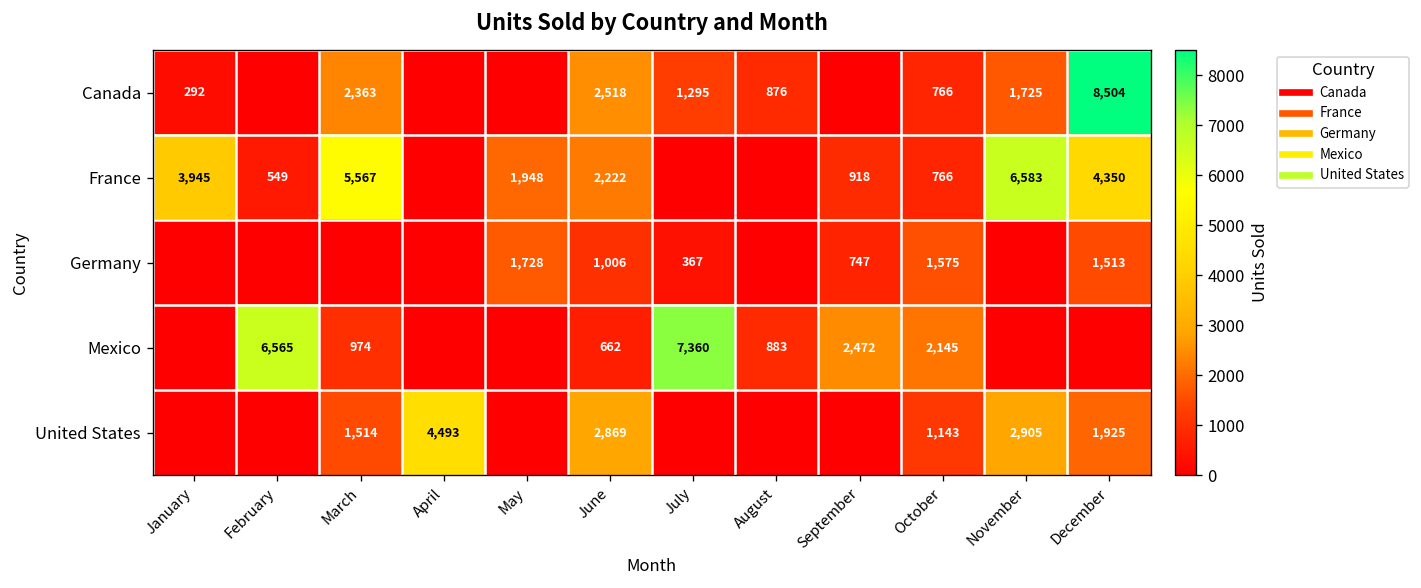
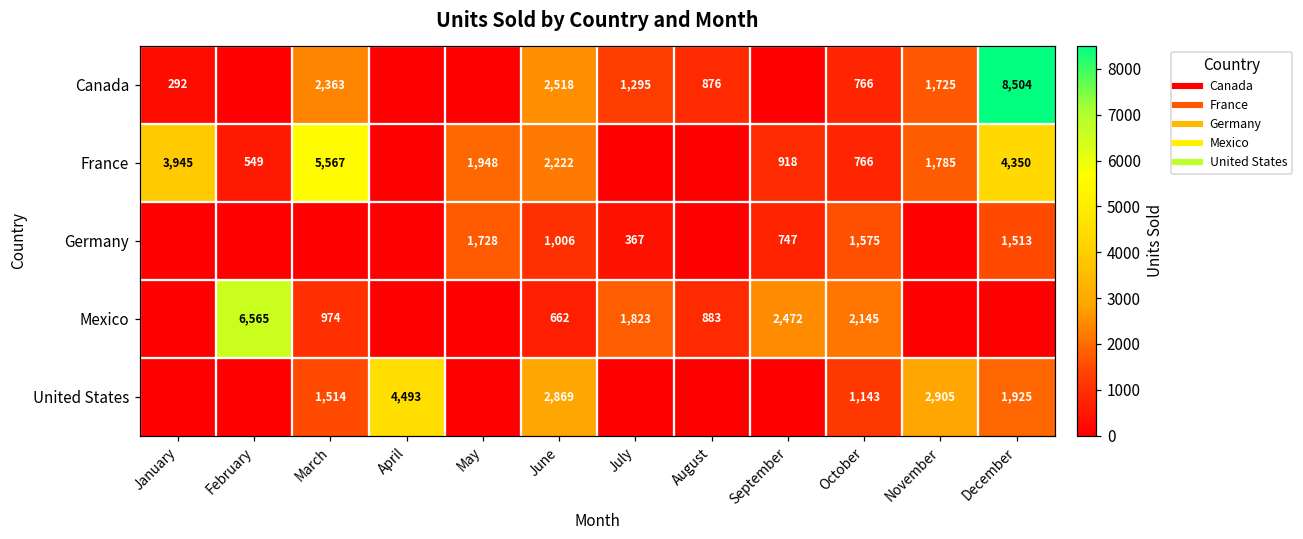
France, November: 6,583 -> 1,785
Mexico, July: 7,360 -> 1,823
